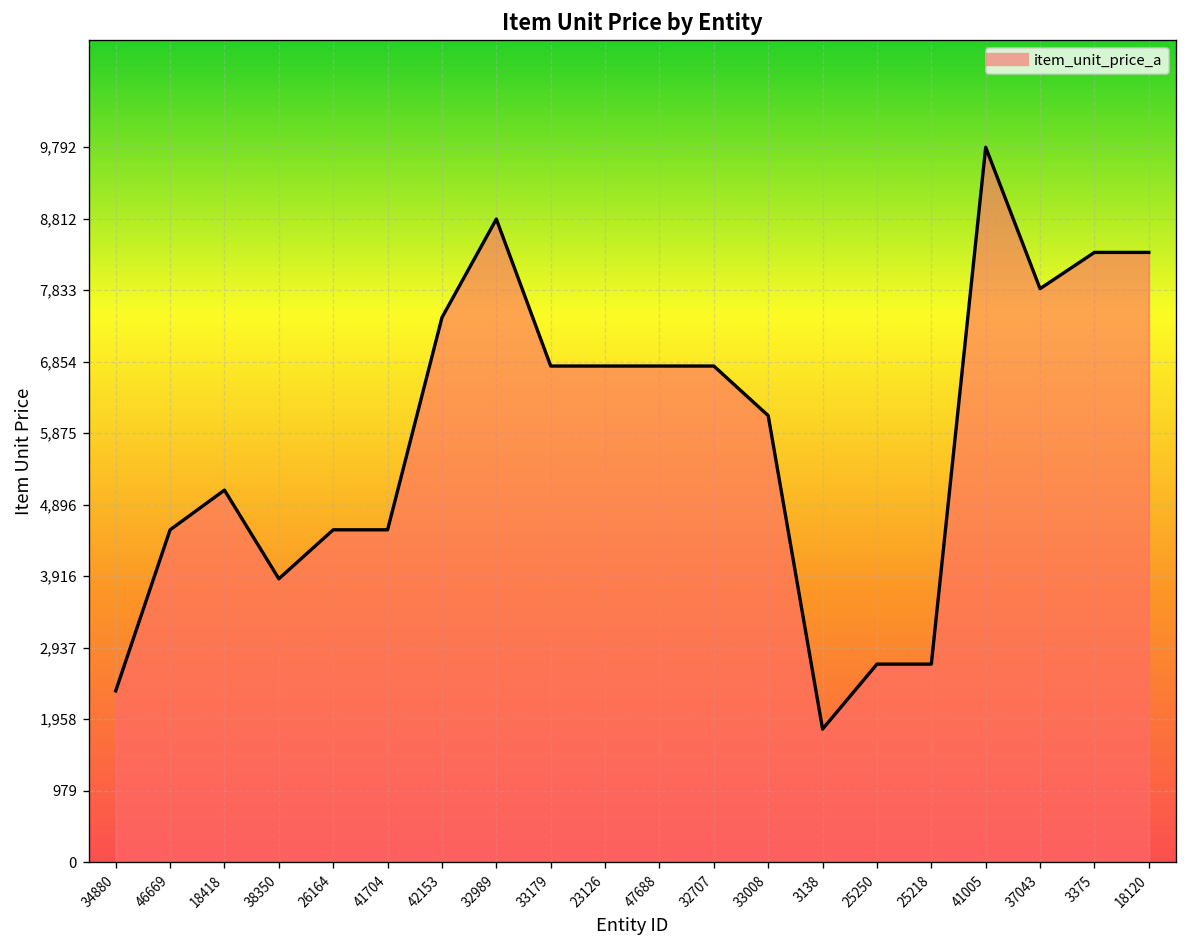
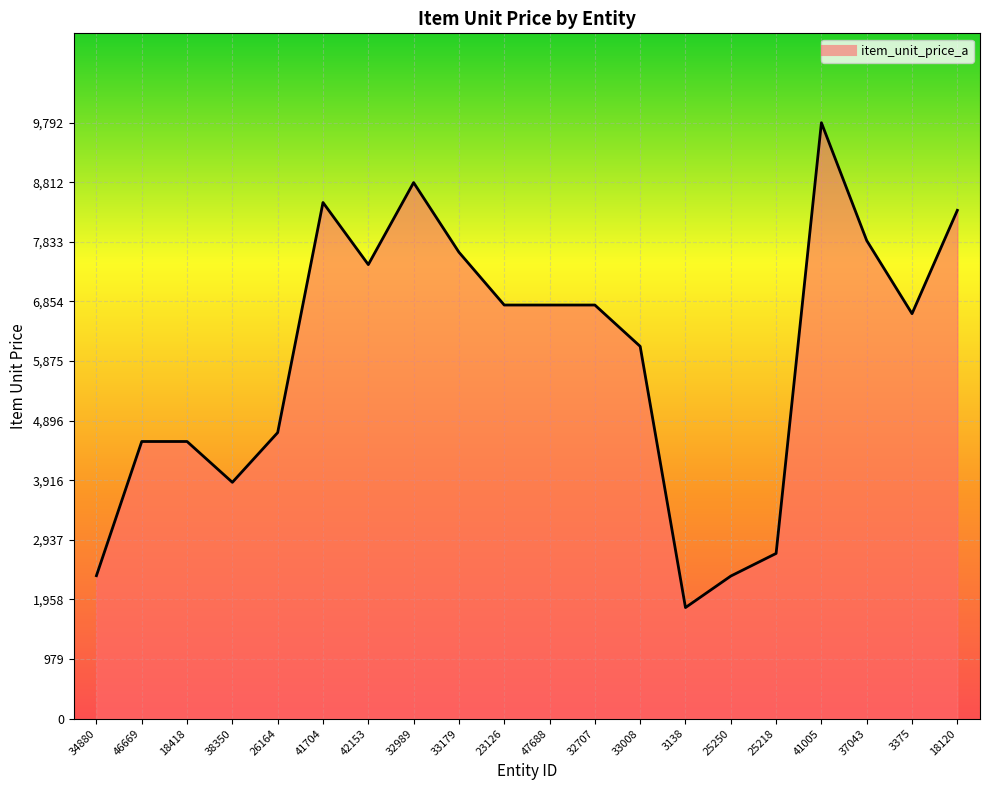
18418: 5,100 -> 4,600
26164: 4,600 -> 4,700
41704: 4,600 -> 8,500
33179: 6,800 -> 7,700
25250: 2,700 -> 2,300
3375: 8,400 -> 6,700
